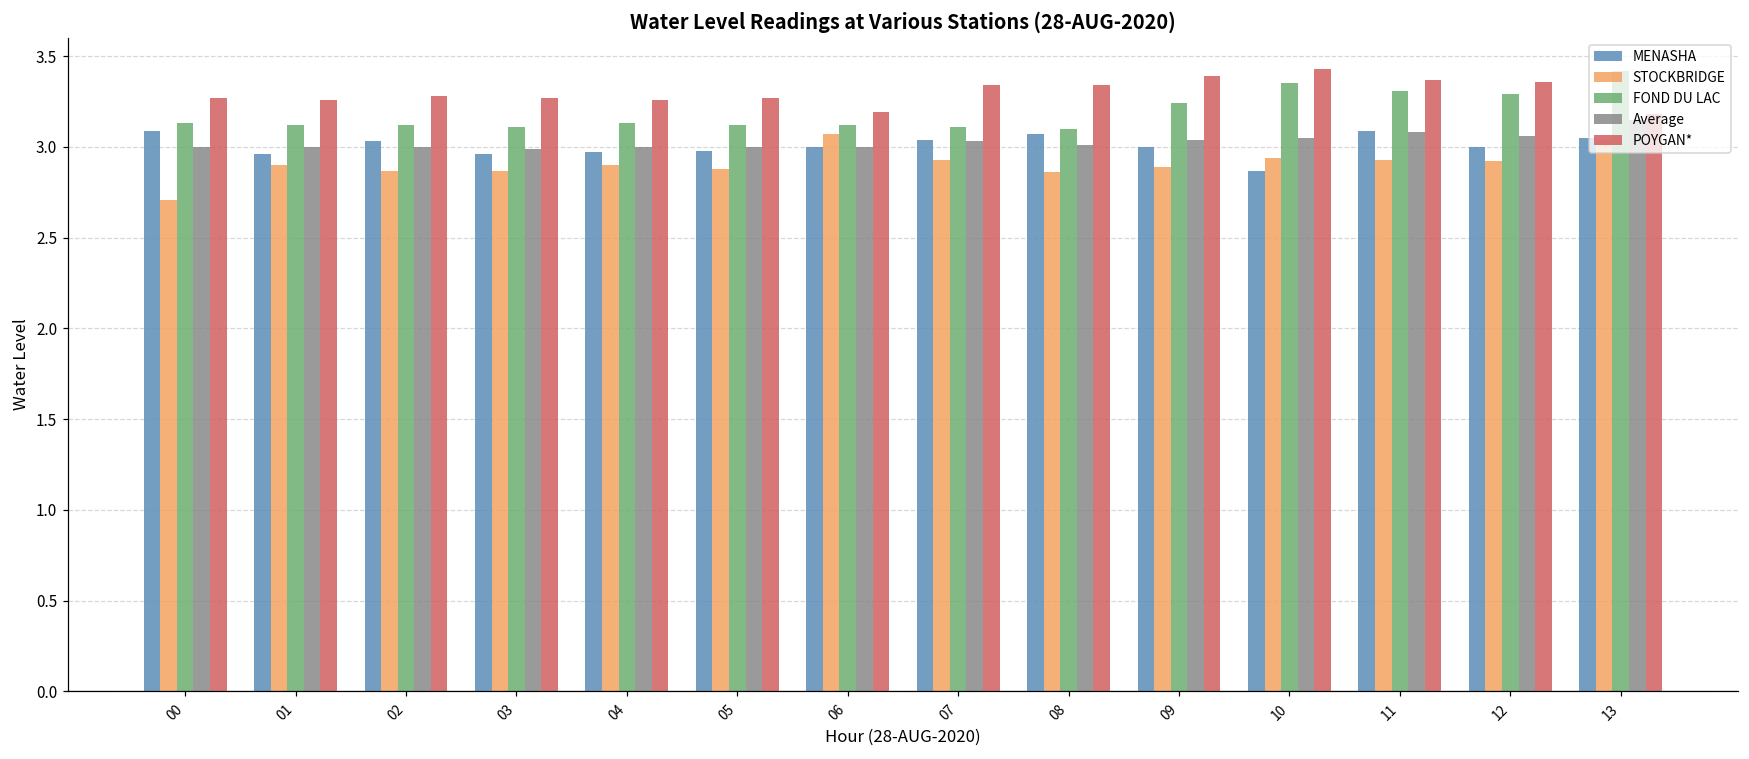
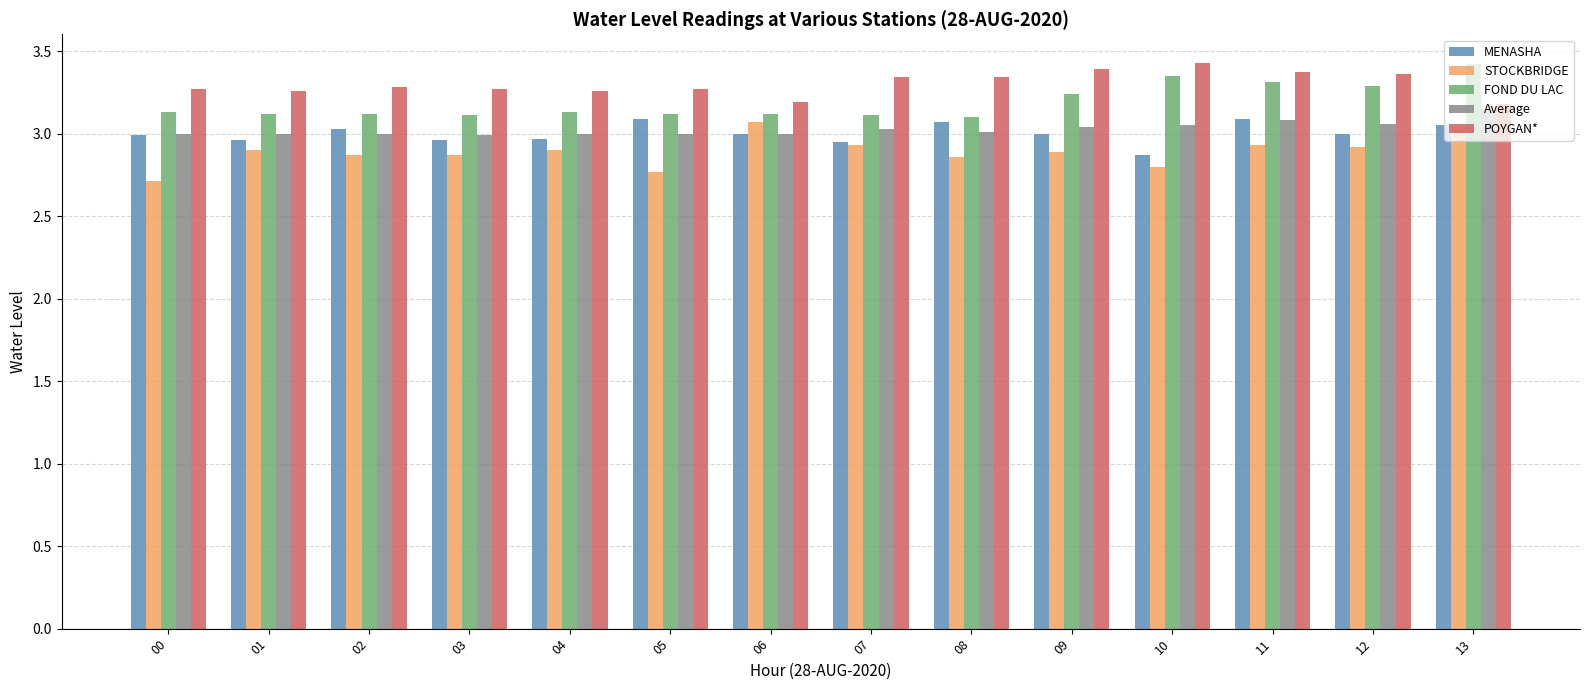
MENASHA, 00: 3.09 -> 2.99
MENASHA, 05: 2.98 -> 3.09
STOCKBRIDGE, 05: 2.88 -> 2.77
MENASHA, 07: 3.04 -> 2.95
STOCKBRIDGE, 10: 2.94 -> 2.80
